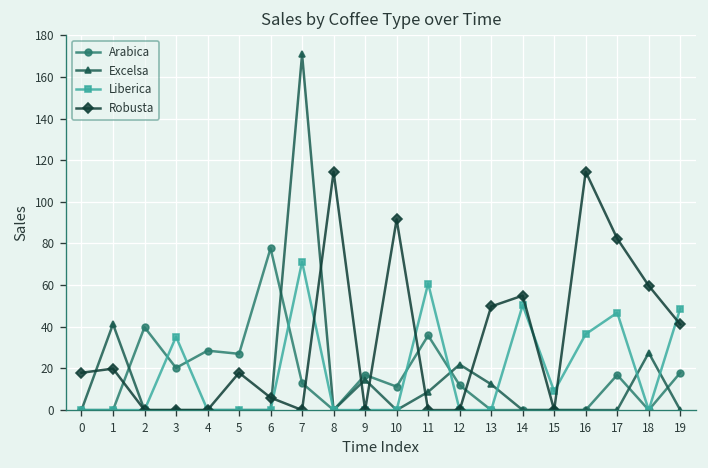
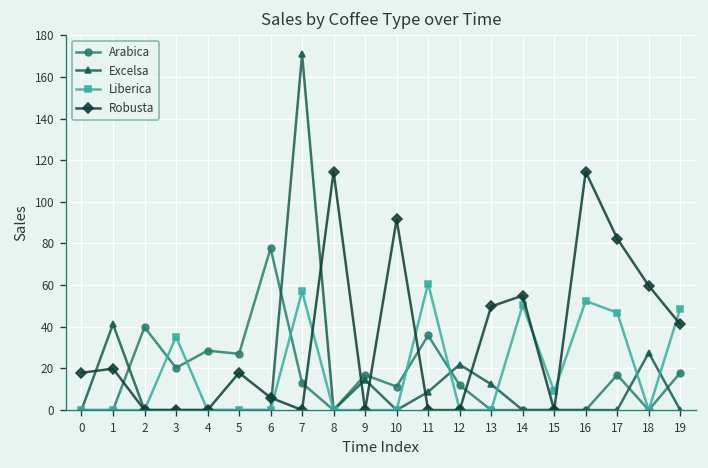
Liberica, 7: 71 -> 57
Liberica, 16: 36 -> 52
